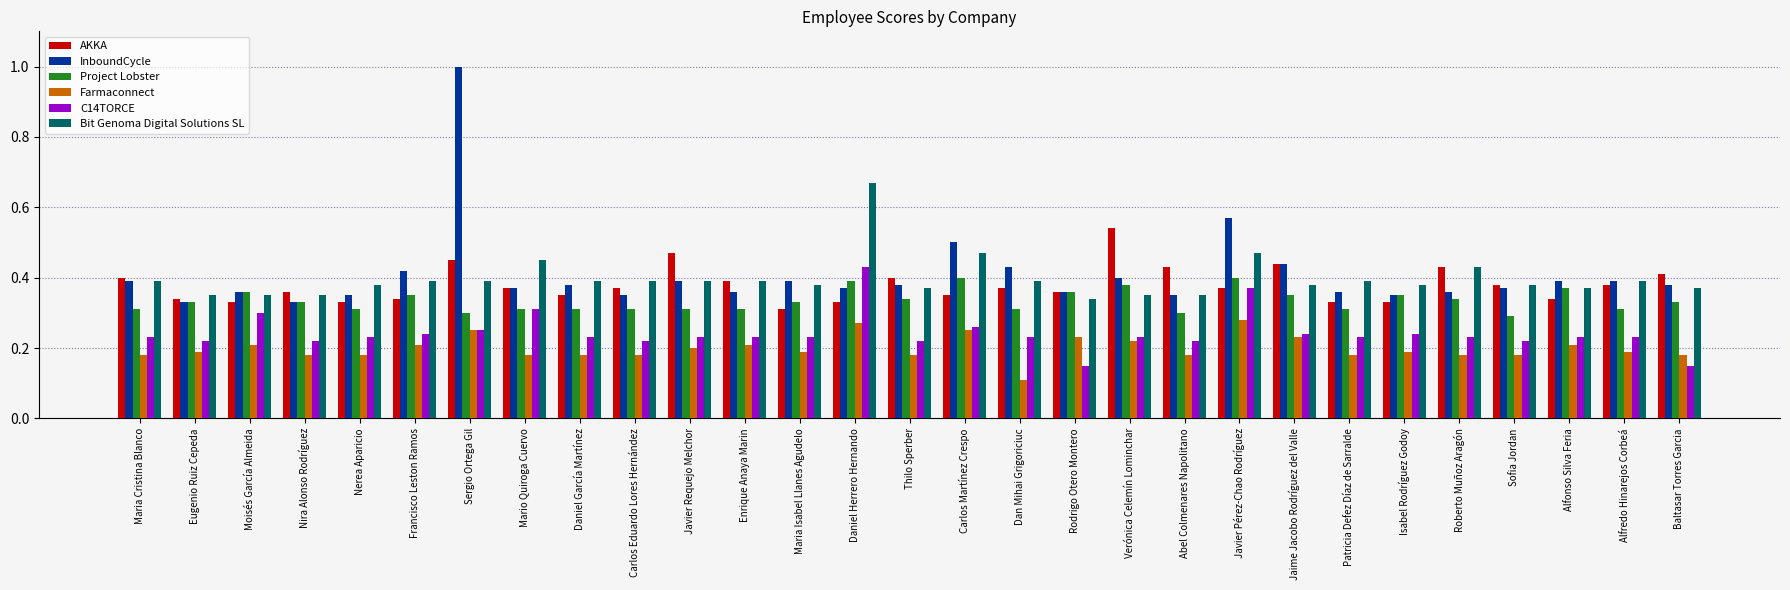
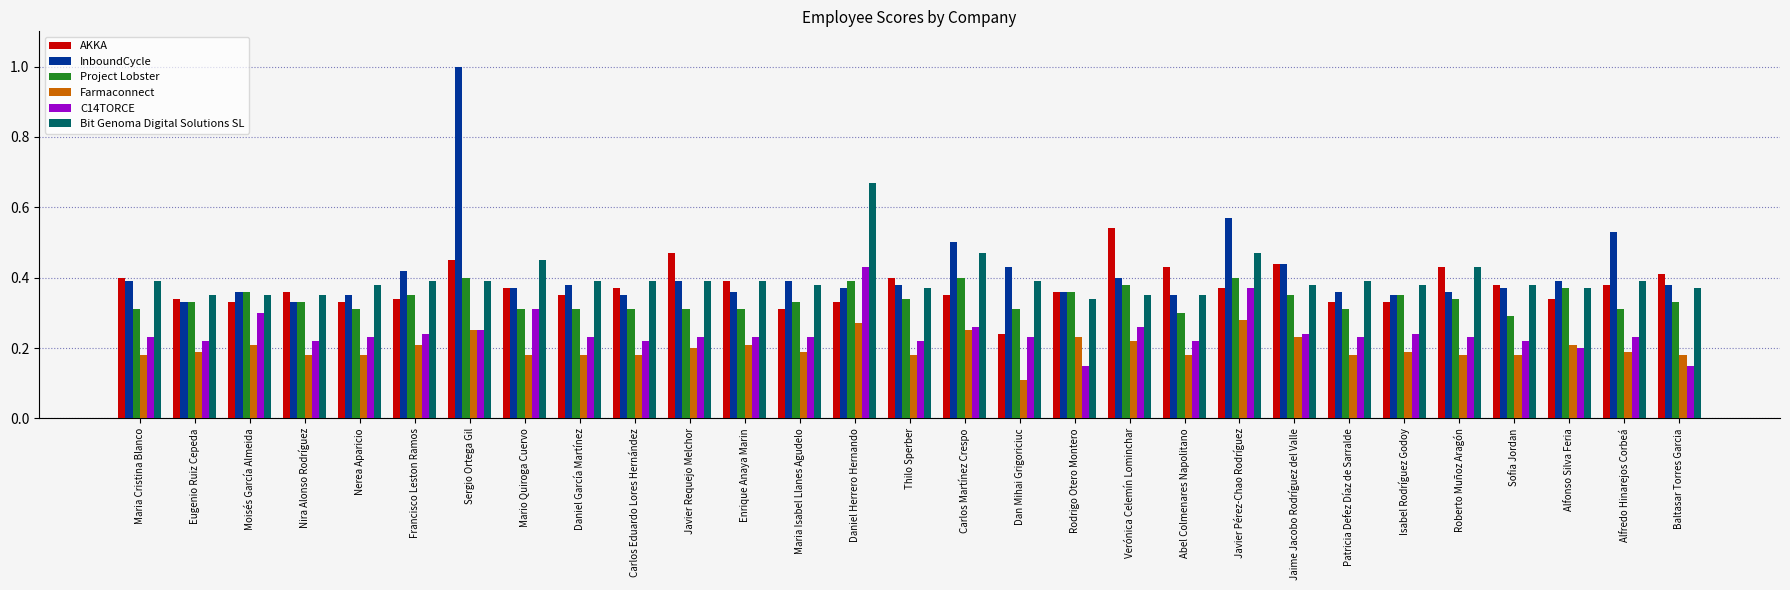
Project Lobster, Sergio Ortega Gil: 0.3 -> 0.4
AKKA, Dan Mihai Grigoriciuc: 0.37 -> 0.24
C14TORCE, Verónica Celemín Lominchar: 0.23 -> 0.26
C14TORCE, Alfonso Silva Feria: 0.23 -> 0.20
InboundCycle, Alfredo Hinarejos Corbeá: 0.39 -> 0.53
